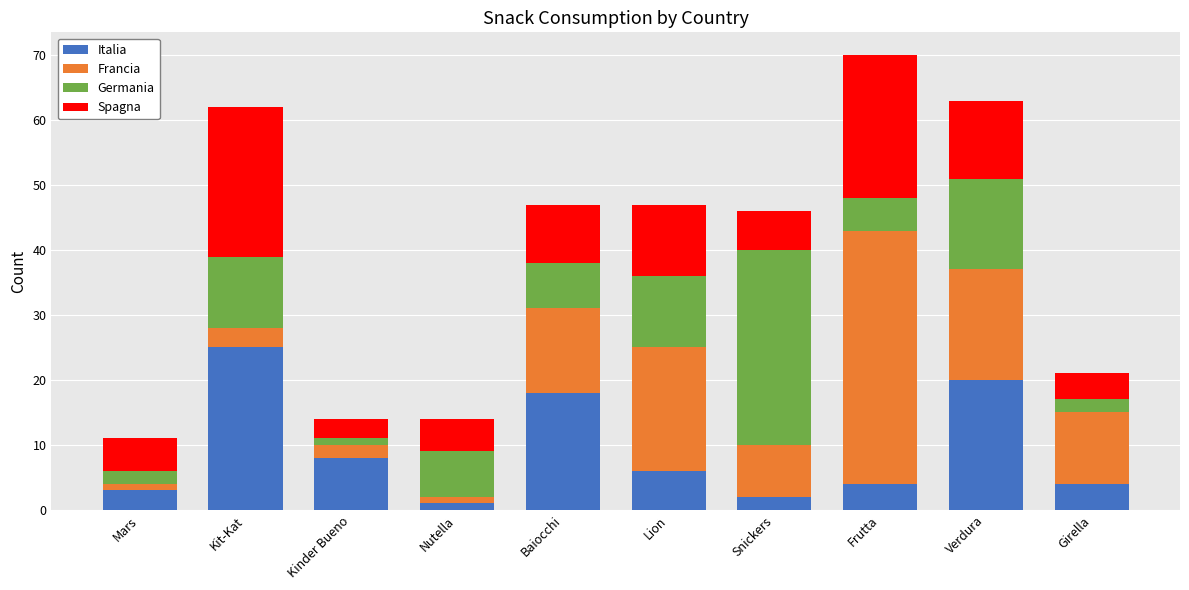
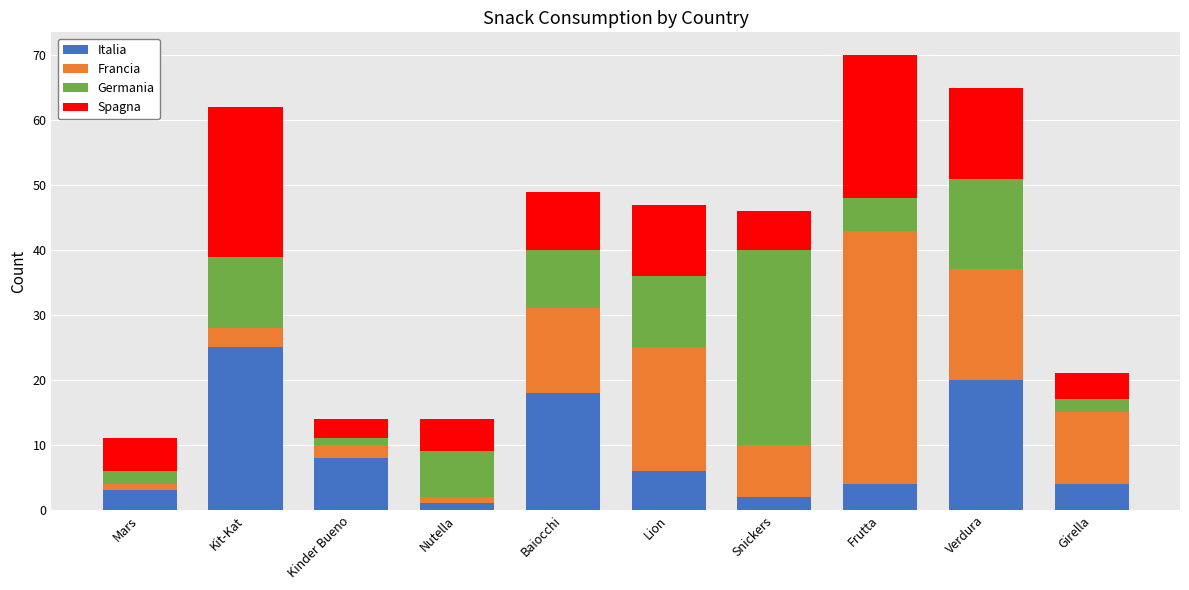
Germania, Baiocchi: 7 -> 9
Spagna, Verdura: 12 -> 14
